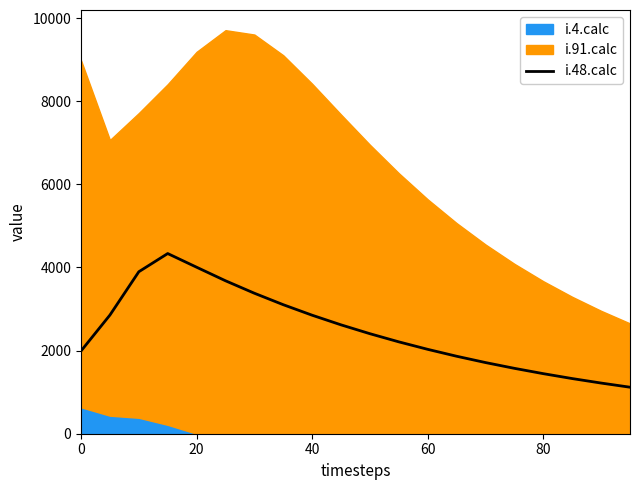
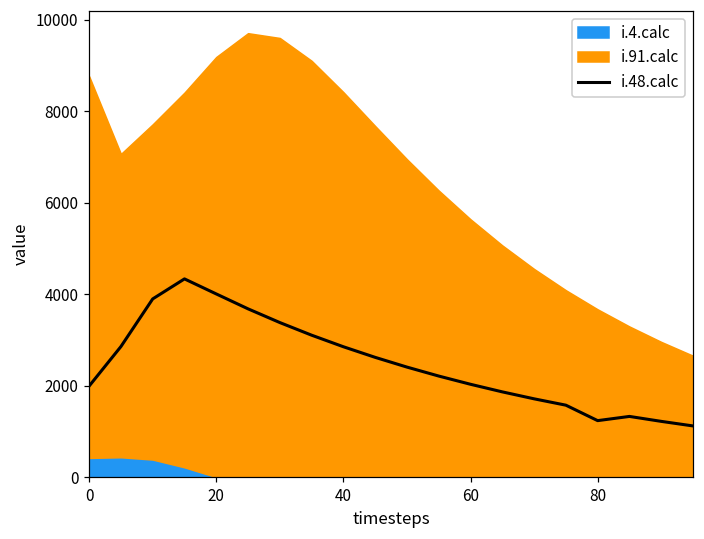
i.4.calc, 0: 600 -> 400
i.48.calc, 80: 1400 -> 1200
